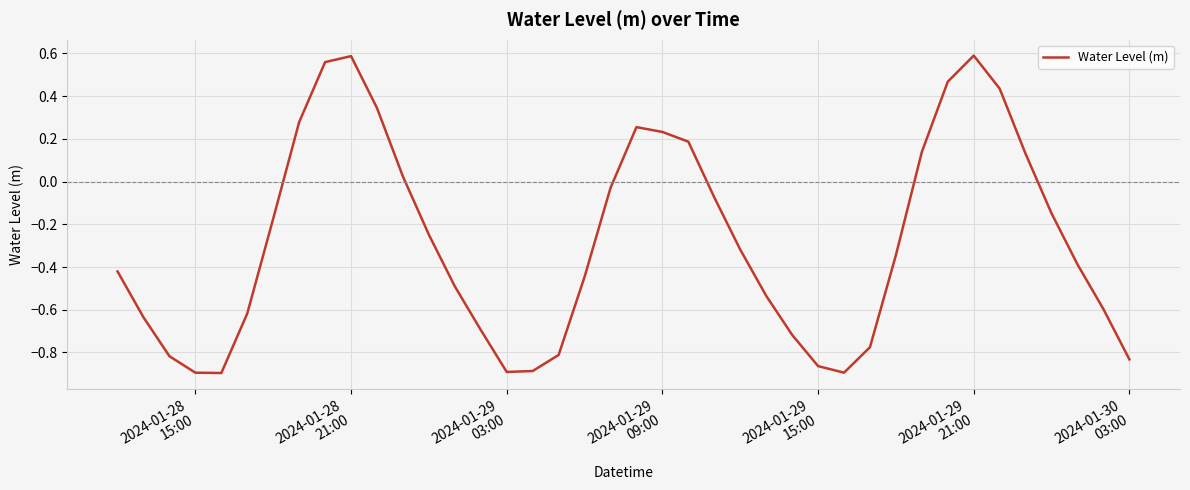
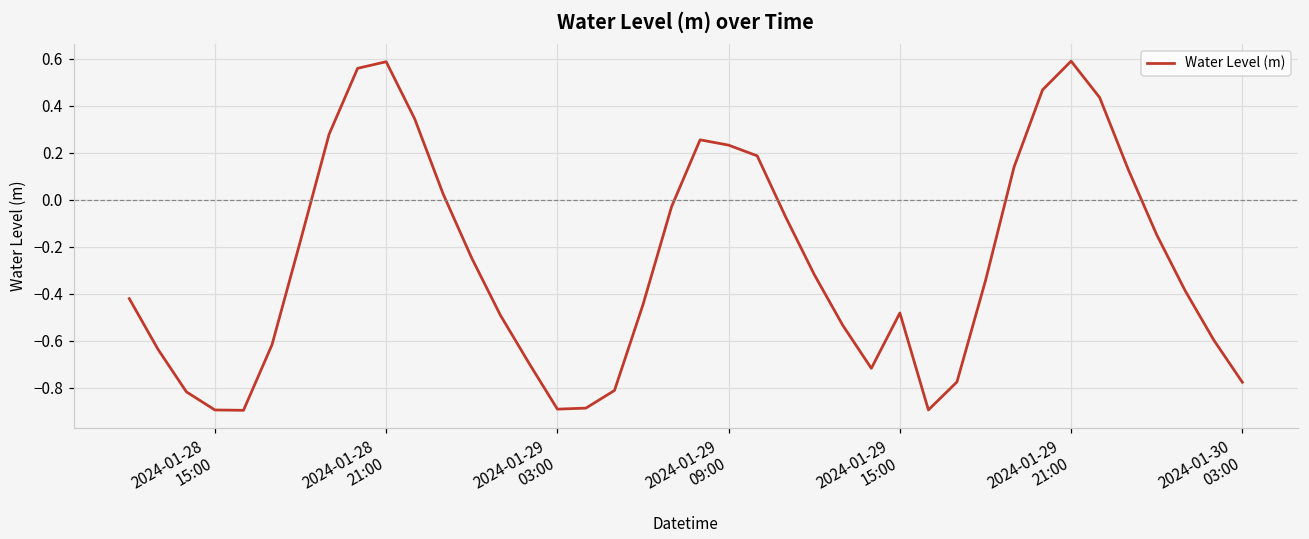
2024-01-29 15:00: -0.86 -> -0.48
2024-01-30 03:00: -0.83 -> -0.78
